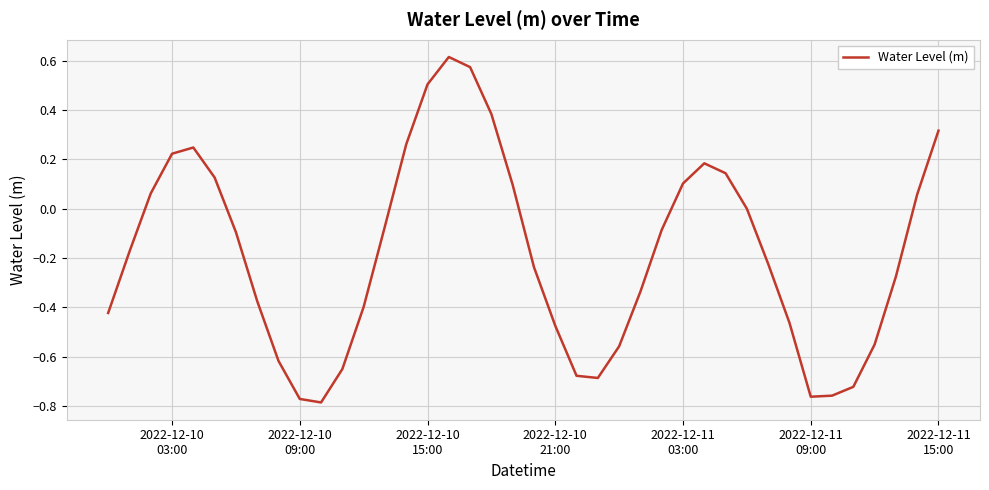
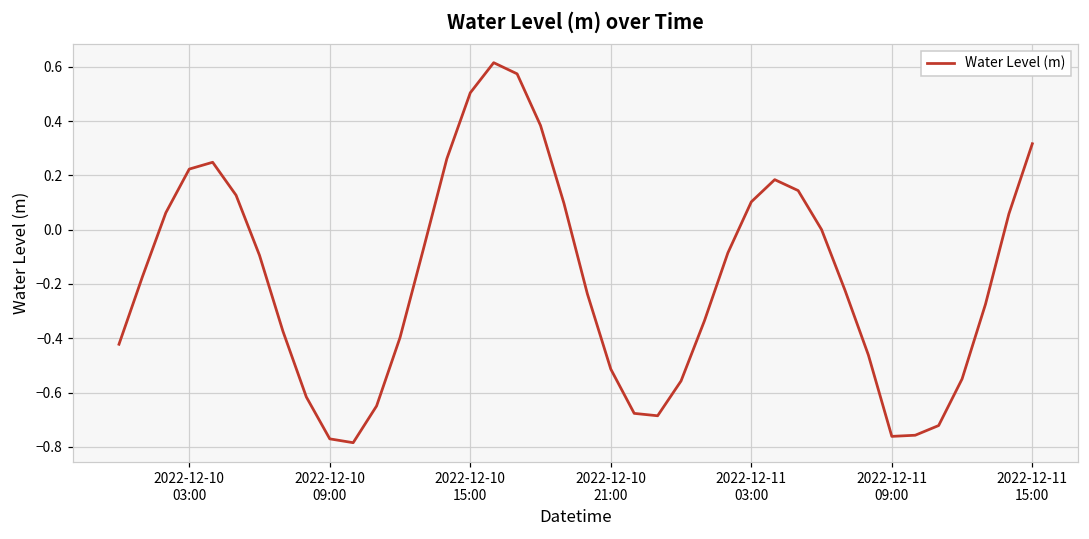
2022-12-10 21:00: -0.47 -> -0.51
